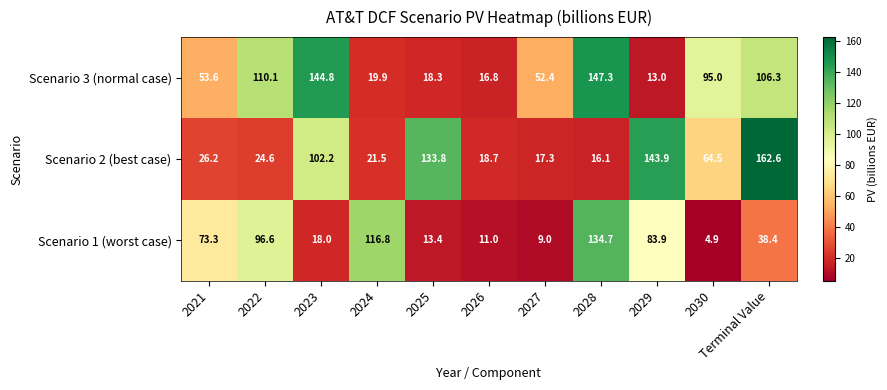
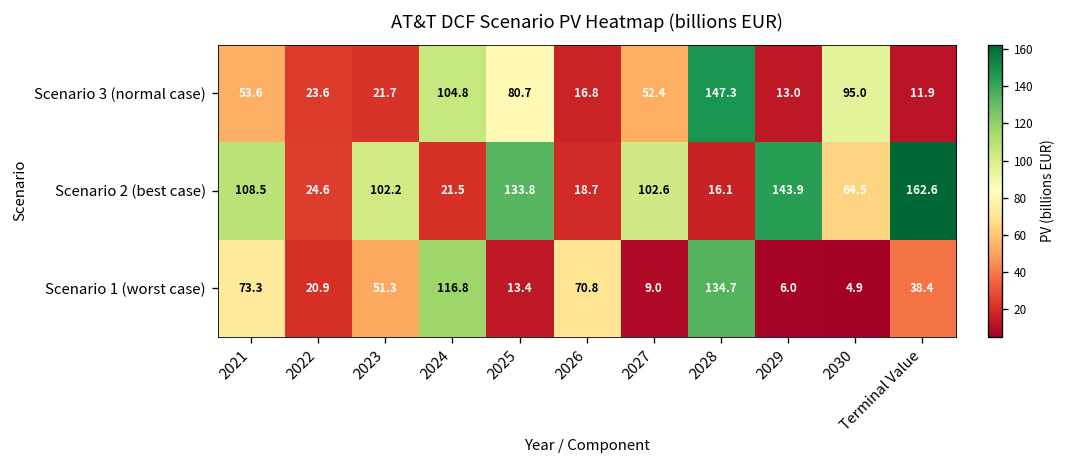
Scenario 3 (normal case), 2022: 110.1 -> 23.6
Scenario 3 (normal case), 2023: 144.8 -> 21.7
Scenario 3 (normal case), 2024: 19.9 -> 104.8
Scenario 3 (normal case), 2025: 18.3 -> 80.7
Scenario 3 (normal case), Terminal Value: 106.3 -> 11.9
Scenario 2 (best case), 2021: 26.2 -> 108.5
Scenario 2 (best case), 2027: 17.3 -> 102.6
Scenario 1 (worst case), 2022: 96.6 -> 20.9
Scenario 1 (worst case), 2023: 18.0 -> 51.3
Scenario 1 (worst case), 2026: 11.0 -> 70.8
Scenario 1 (worst case), 2029: 83.9 -> 6.0
